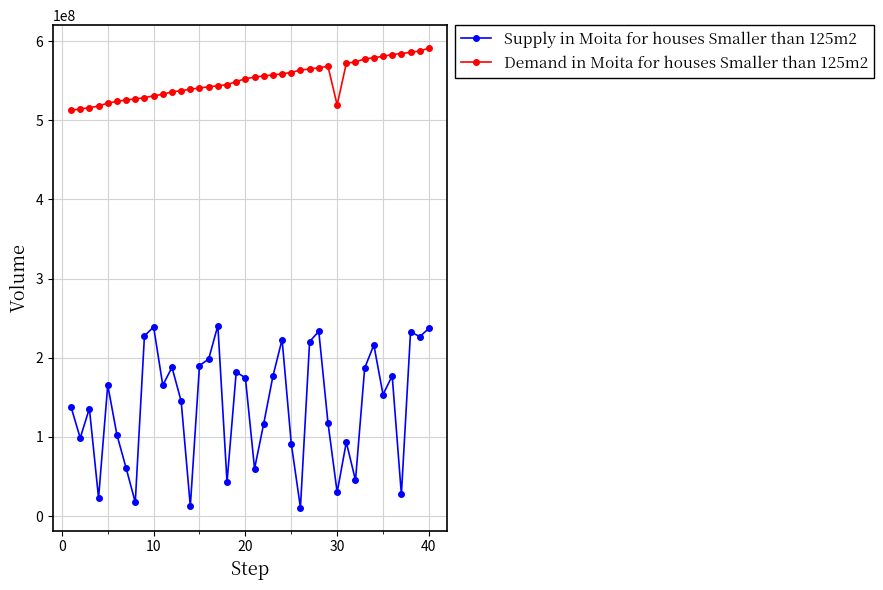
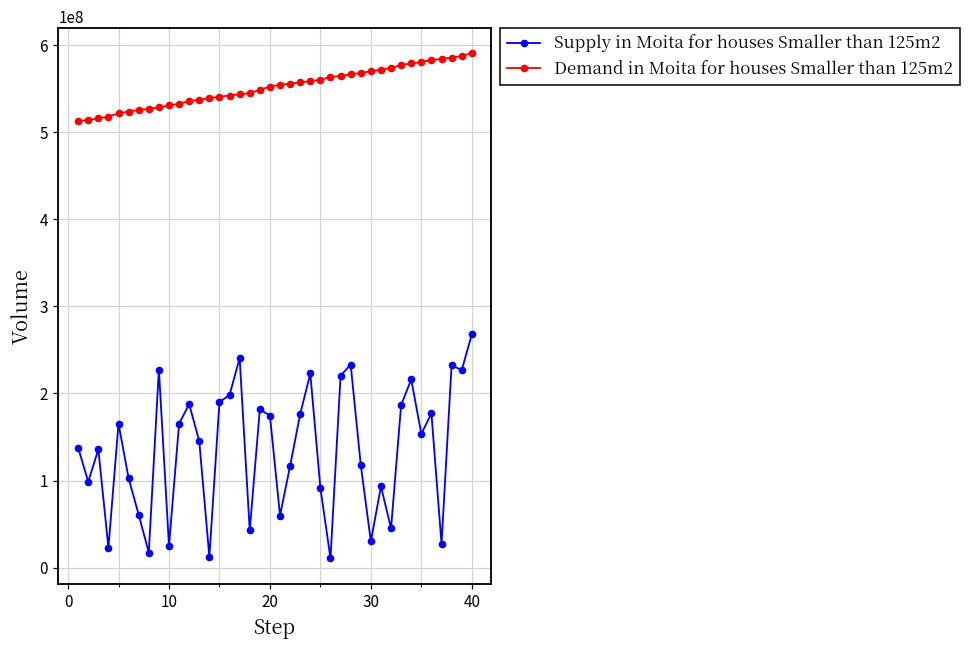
Supply in Moita for houses Smaller than 125m2, 10: 240000000 -> 30000000
Demand in Moita for houses Smaller than 125m2, 30: 520000000 -> 570000000
Supply in Moita for houses Smaller than 125m2, 40: 240000000 -> 270000000
